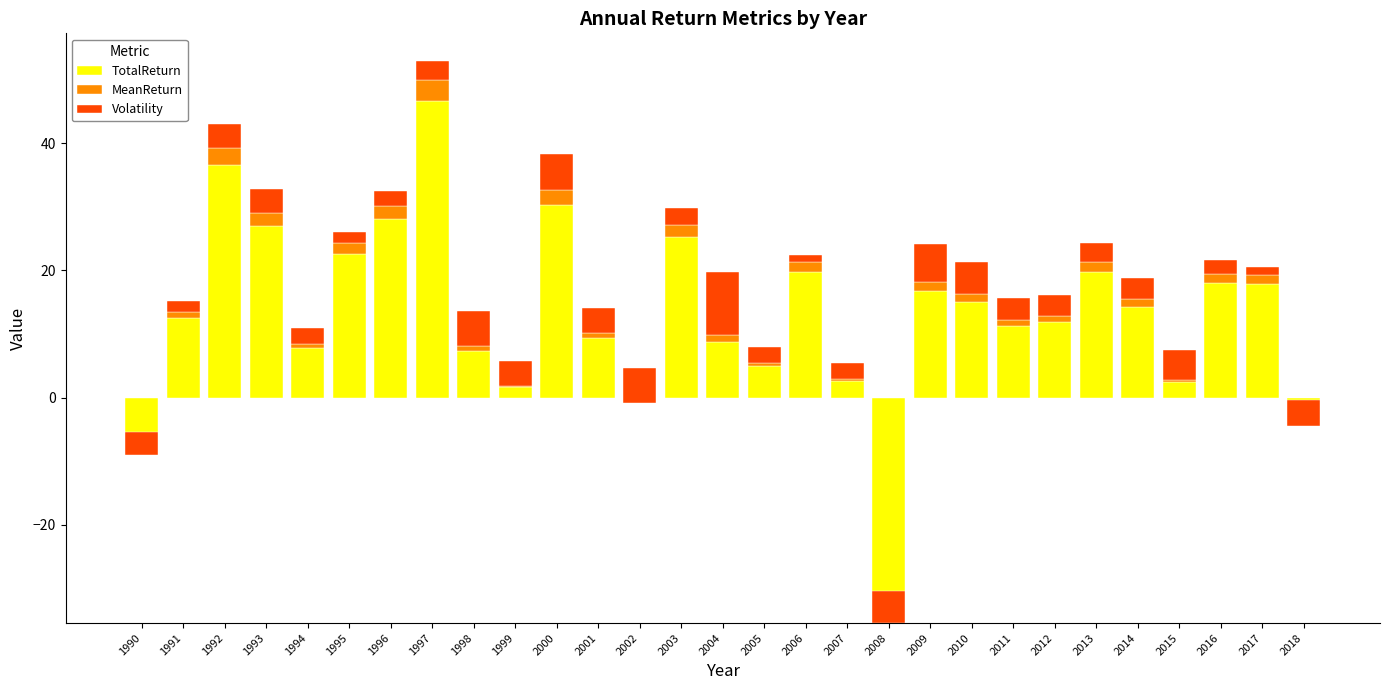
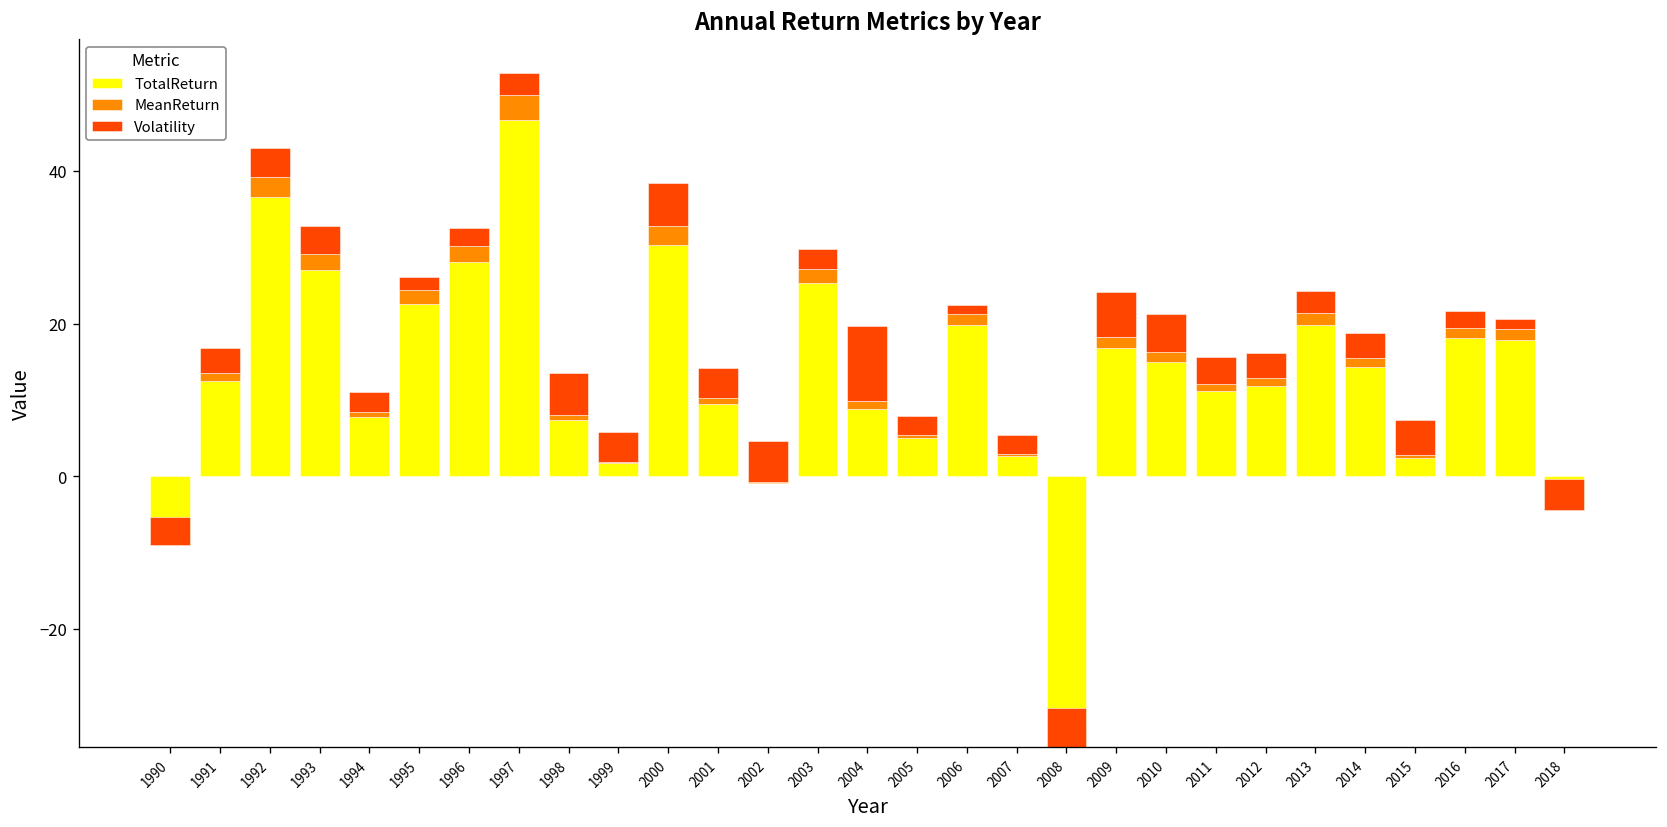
Volatility, 1991: 2 -> 3
